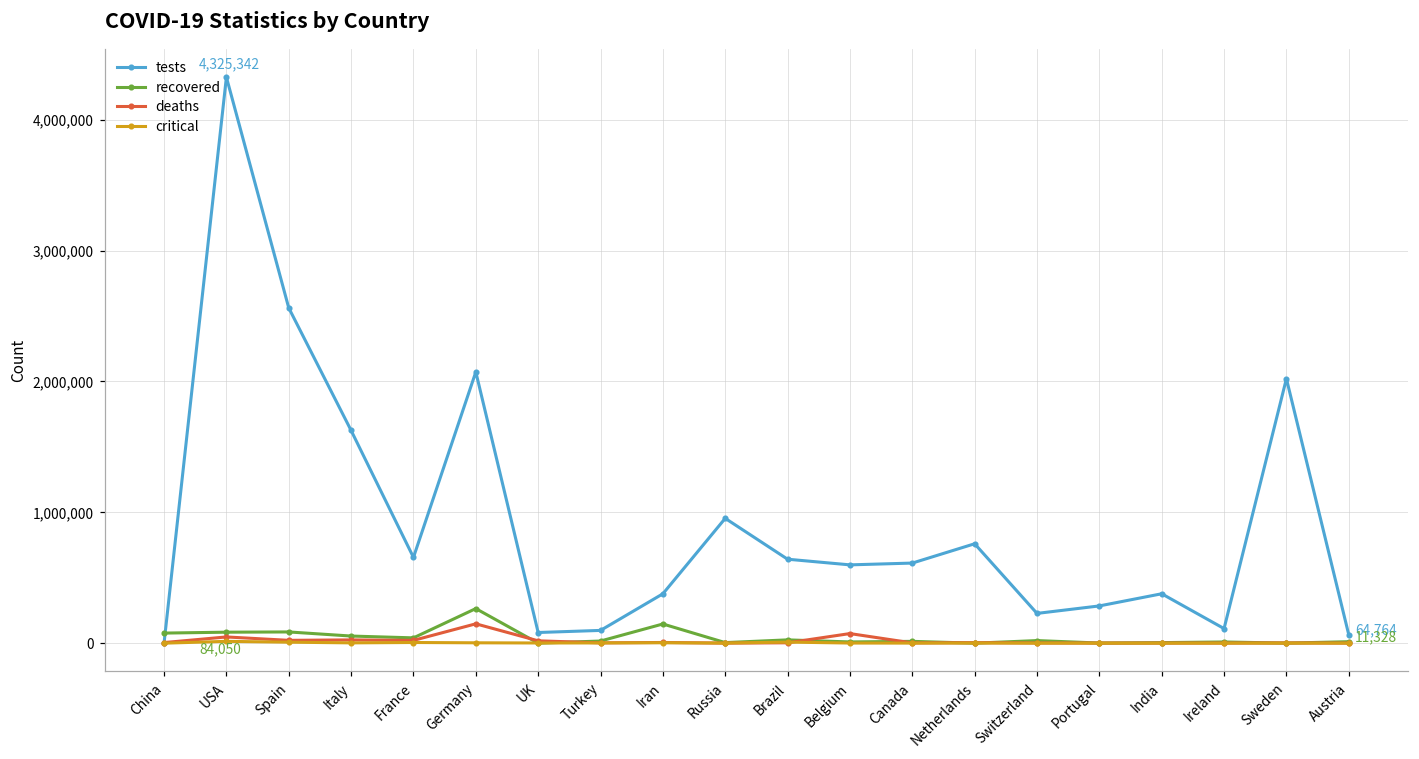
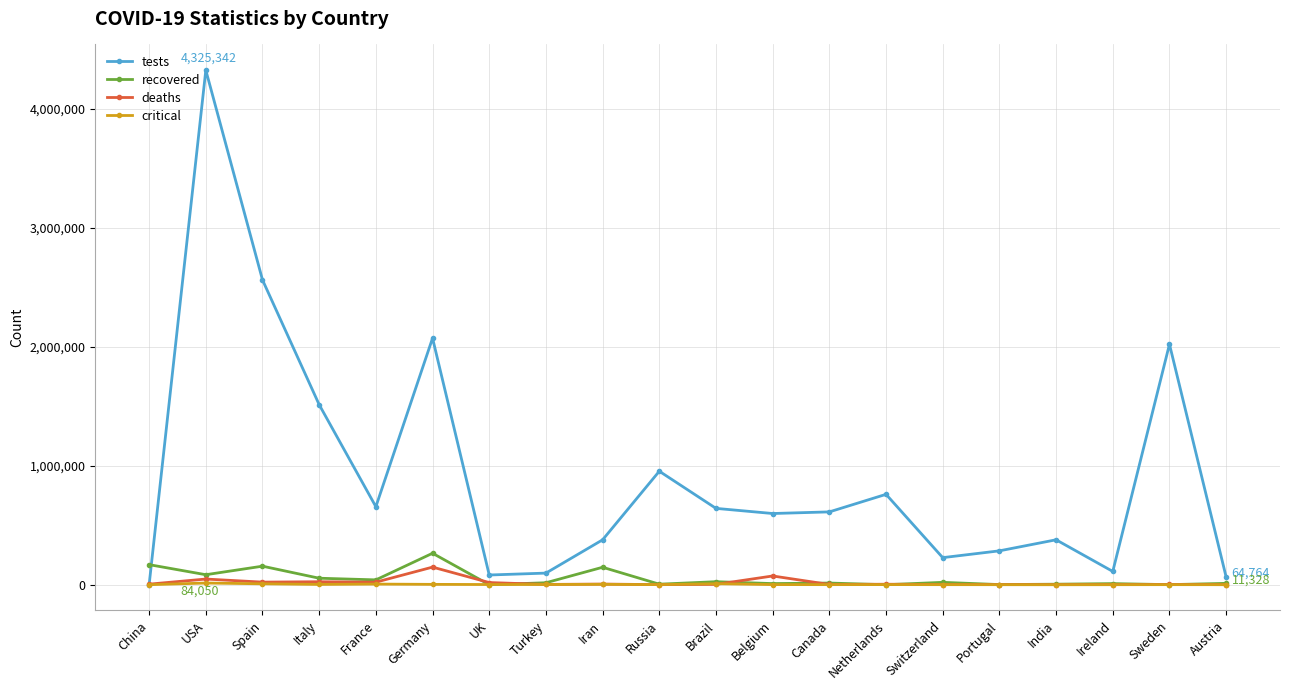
recovered, China: 80,000 -> 170,000
recovered, Spain: 90,000 -> 160,000
tests, Italy: 1,630,000 -> 1,510,000
